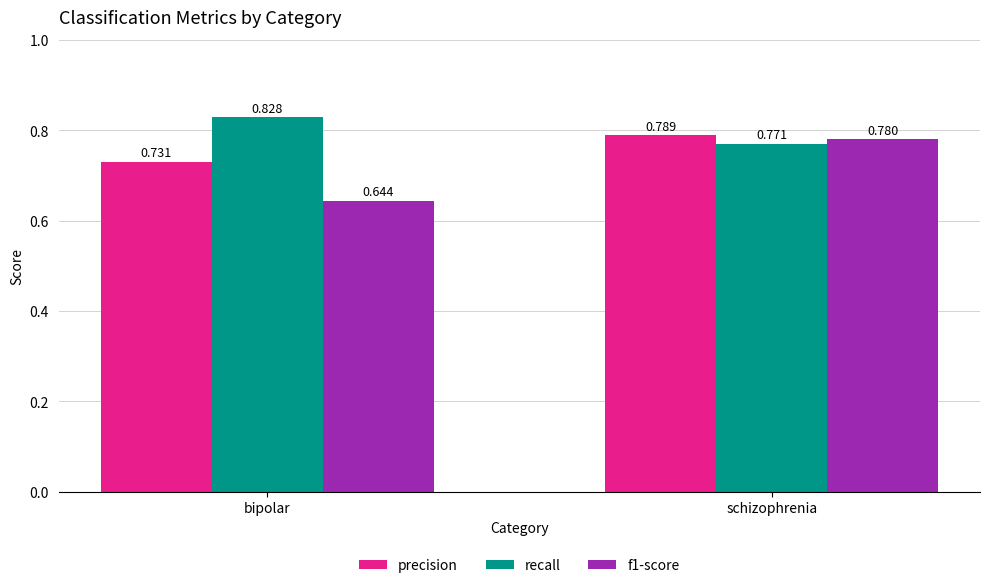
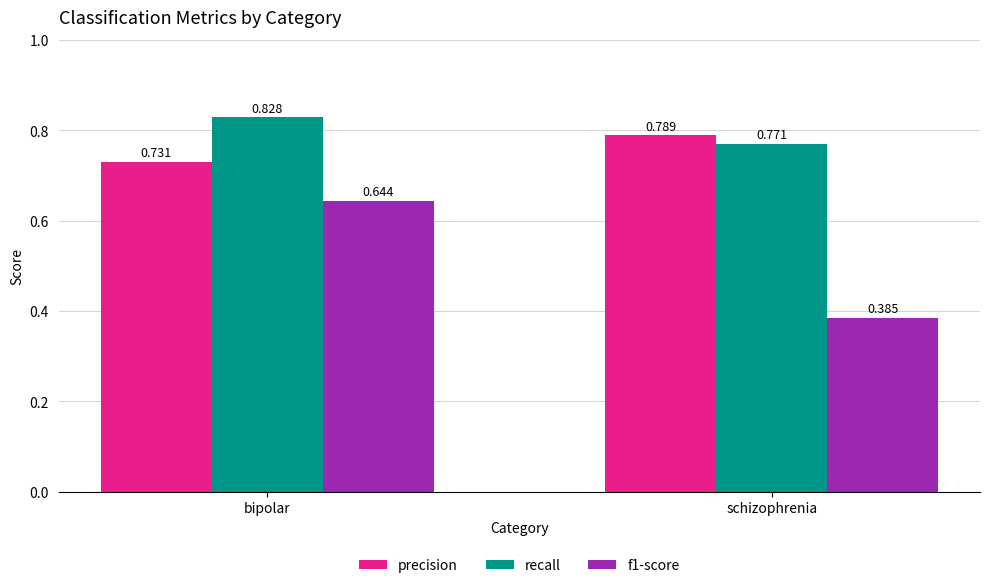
f1-score, schizophrenia: 0.780 -> 0.385
